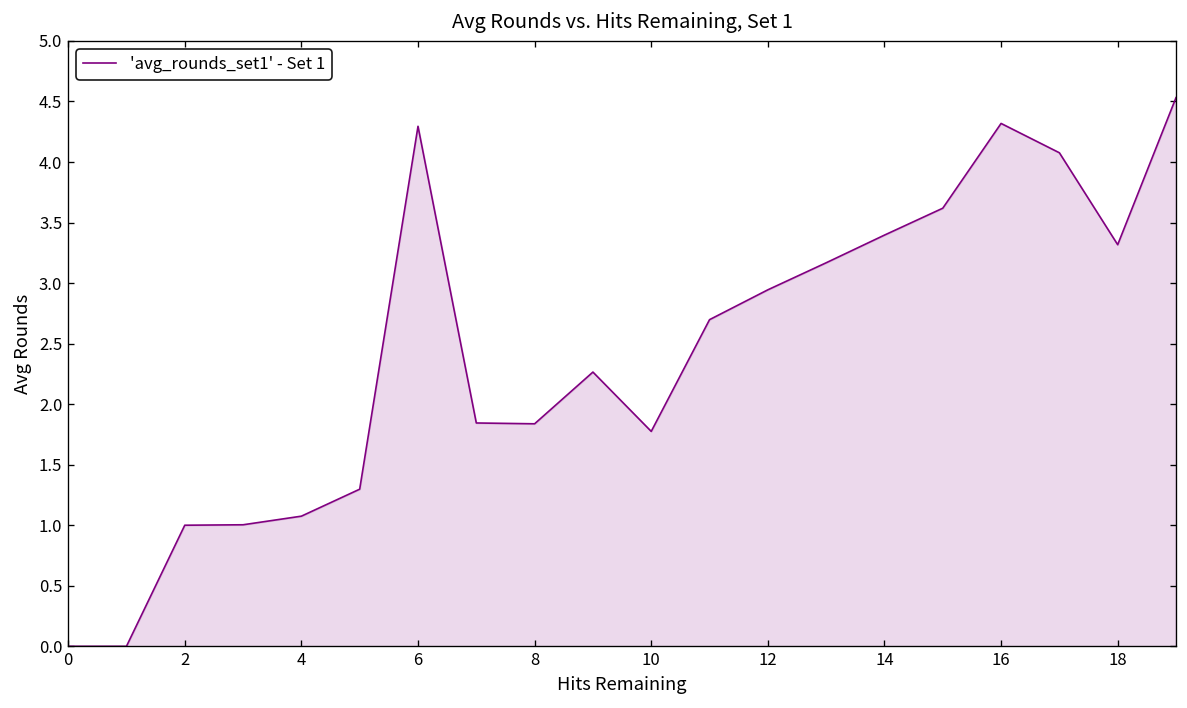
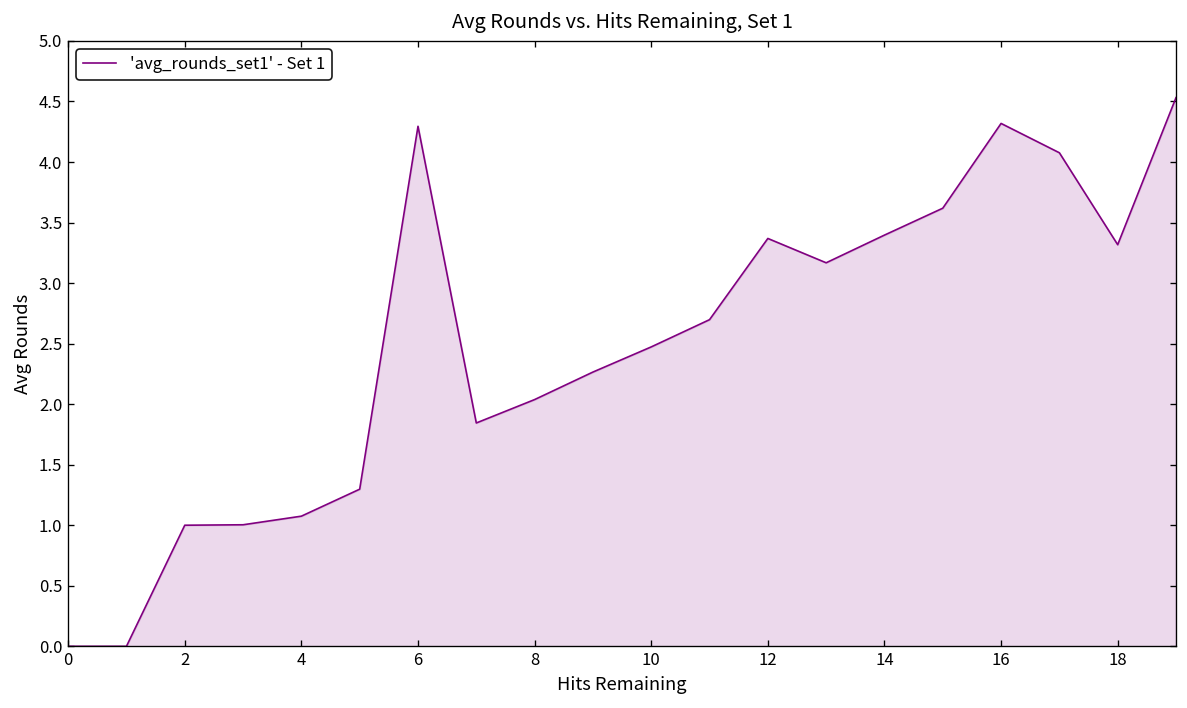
8: 1.84 -> 2.04
10: 1.77 -> 2.47
12: 2.94 -> 3.37
